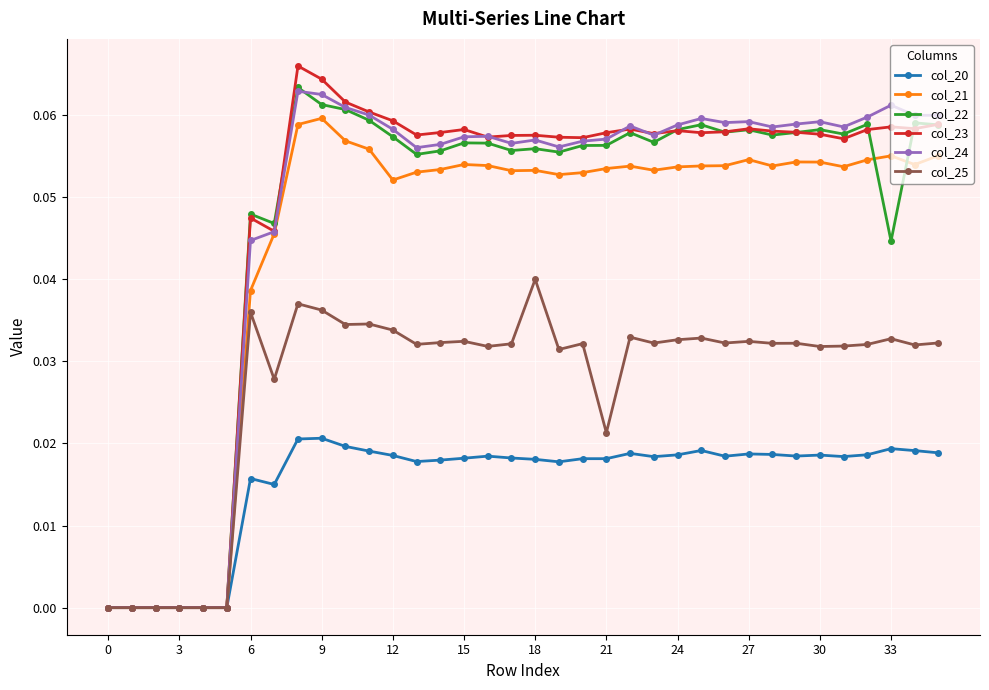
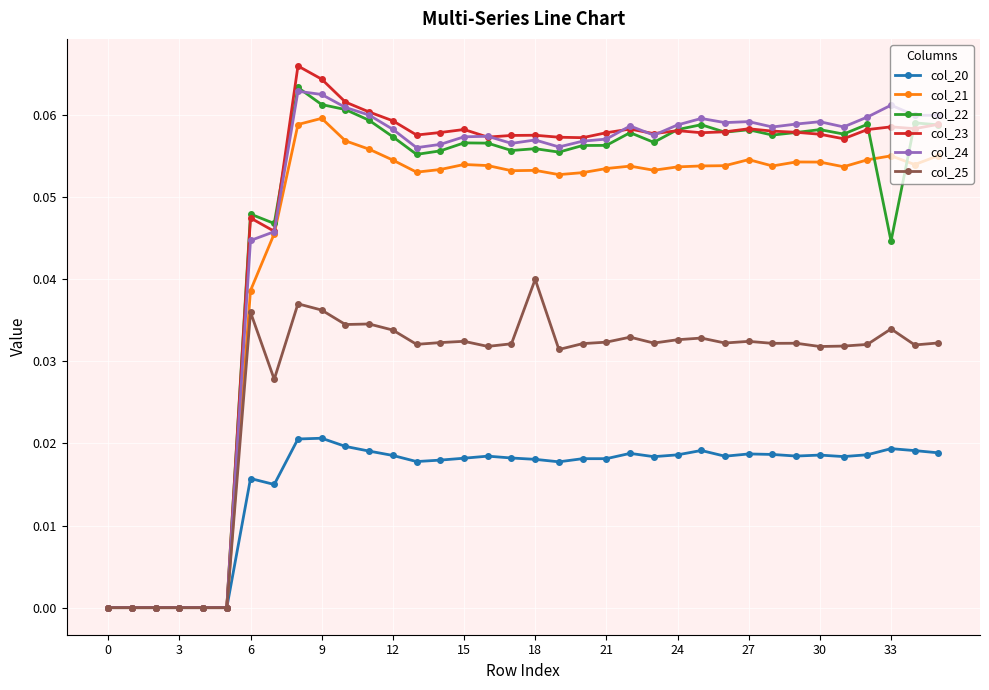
col_21, 12: 0.052 -> 0.055
col_25, 21: 0.021 -> 0.032
col_25, 33: 0.033 -> 0.034
